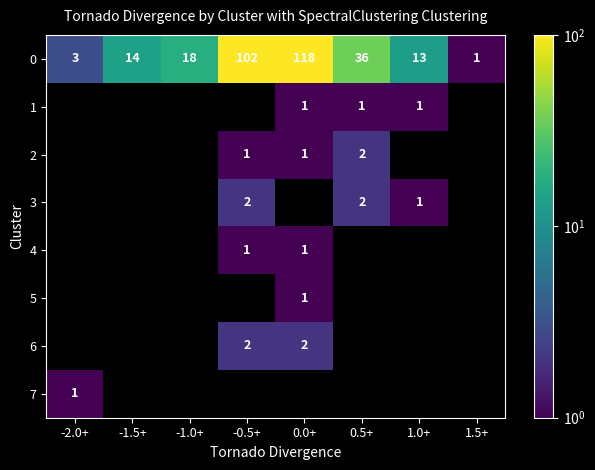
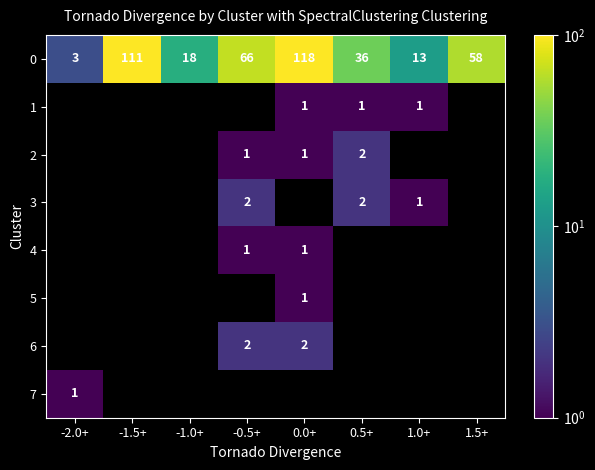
0, -1.5+: 14 -> 111
0, -0.5+: 102 -> 66
0, 1.5+: 1 -> 58
